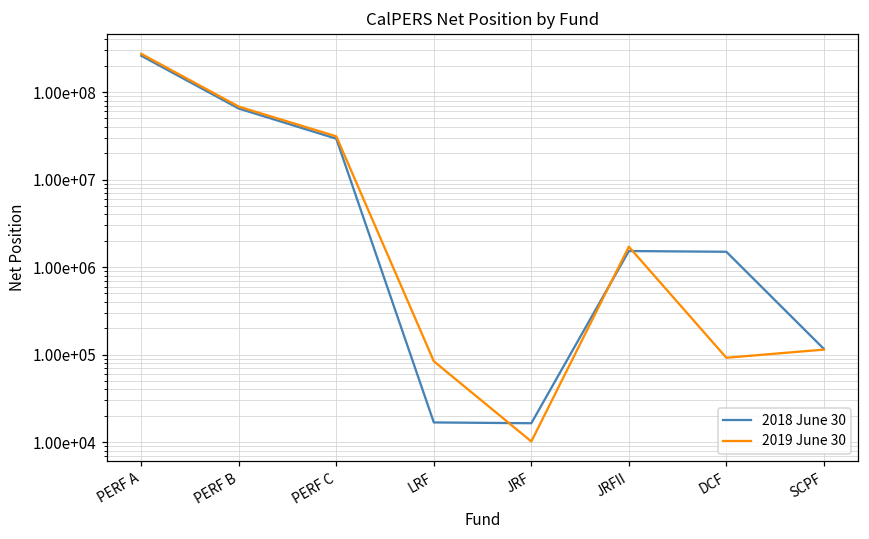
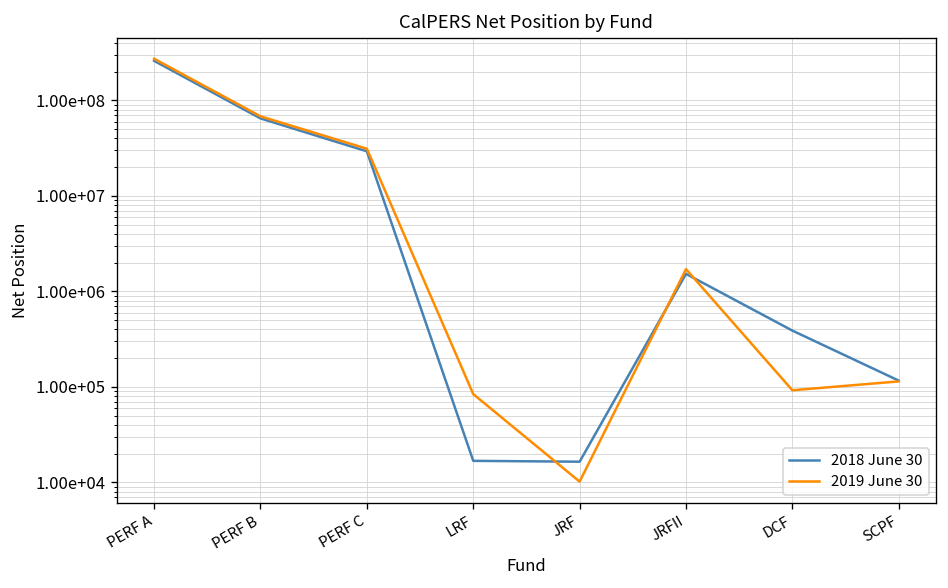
2018 June 30, DCF: 1500000 -> 400000
